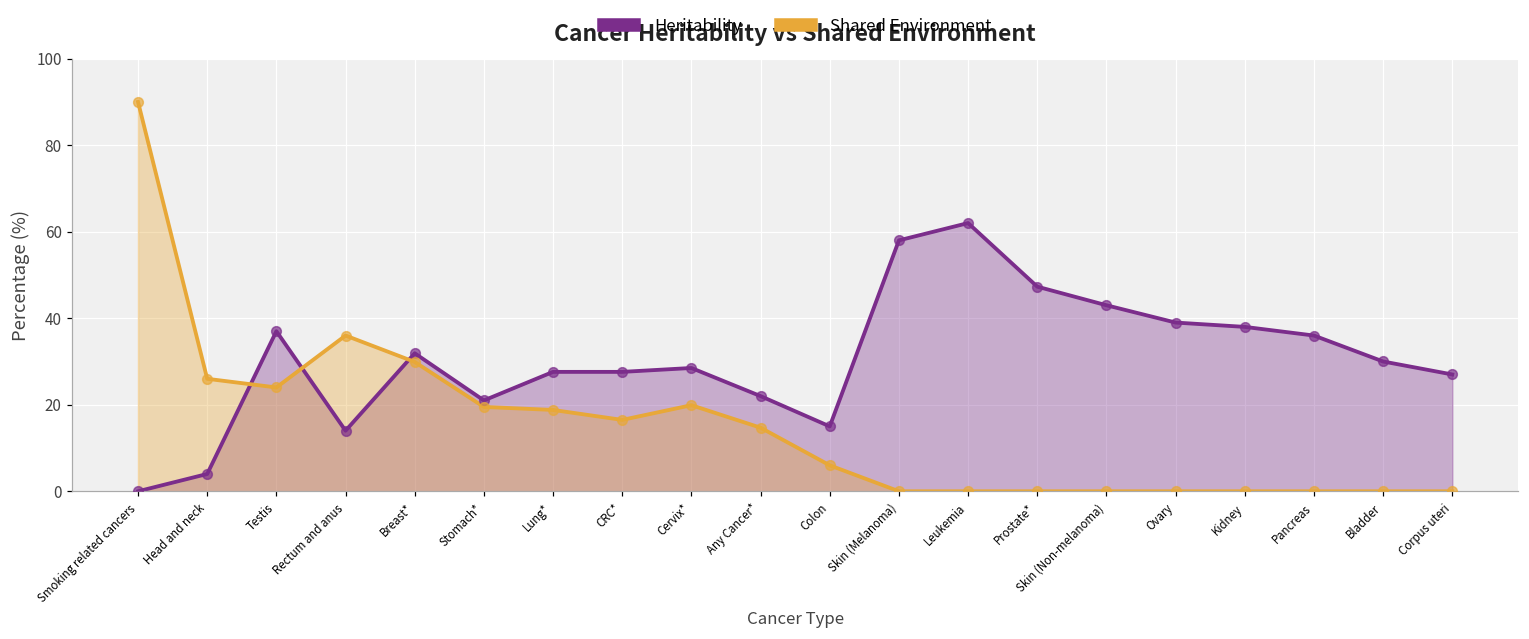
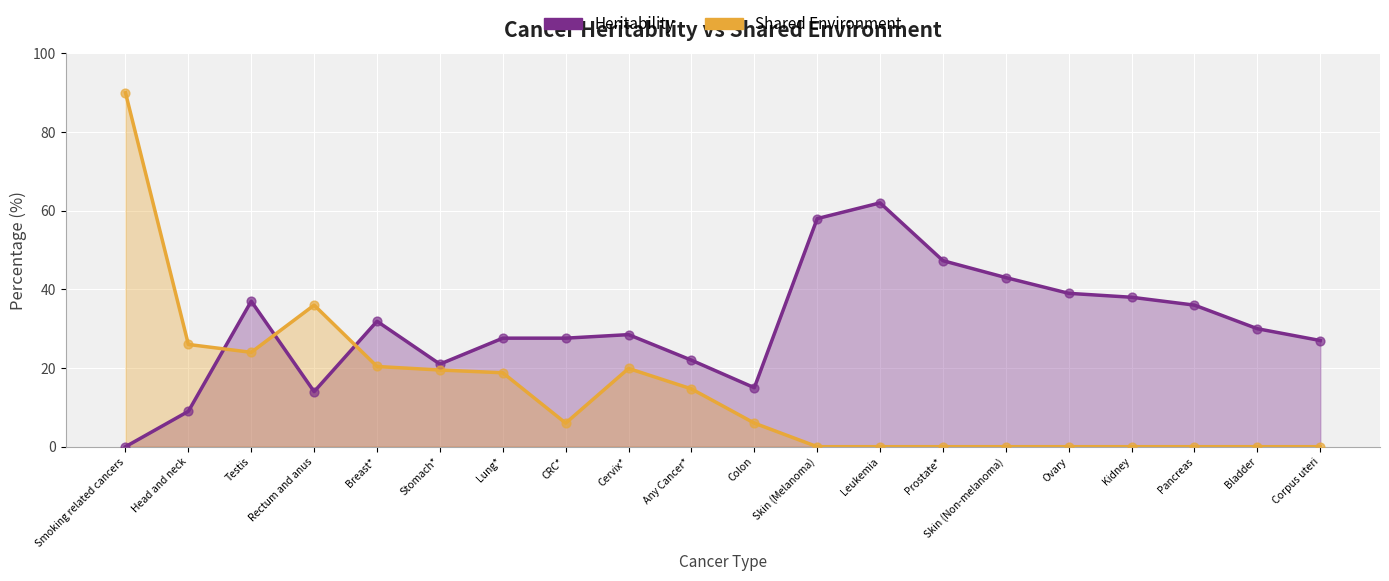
Heritability, Head and neck: 4 -> 9
Shared Environment, Breast*: 30 -> 20
Shared Environment, CRC*: 17 -> 6
